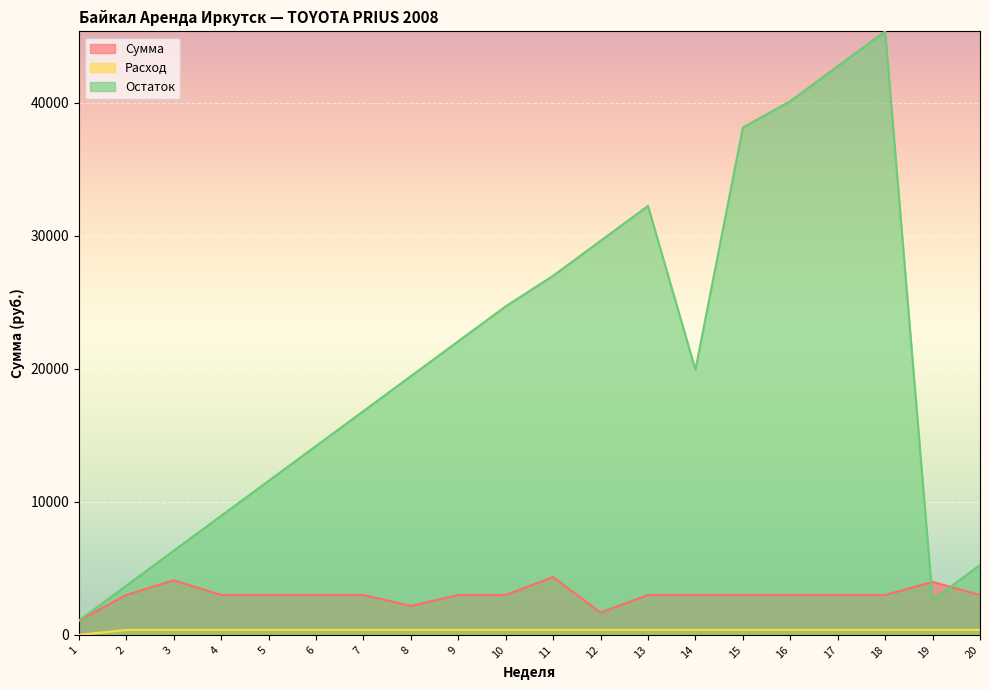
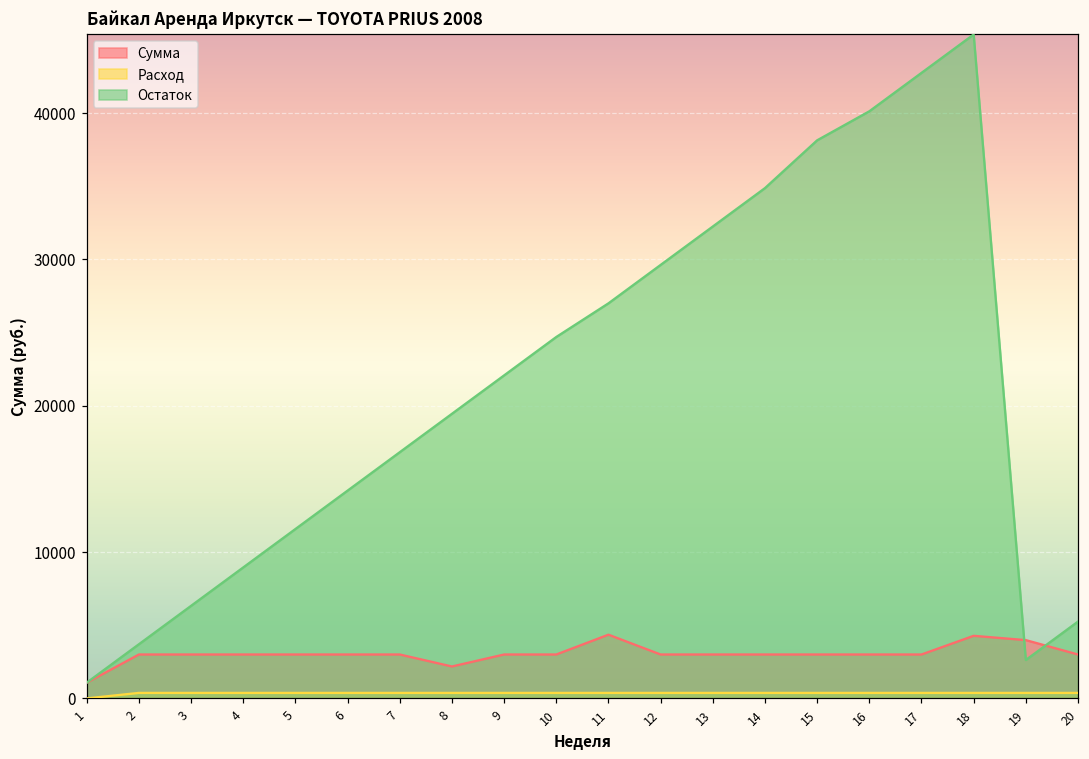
Сумма, 3: 4100 -> 3000
Сумма, 12: 1700 -> 3000
Остаток, 14: 19900 -> 34900
Сумма, 18: 3000 -> 4300
